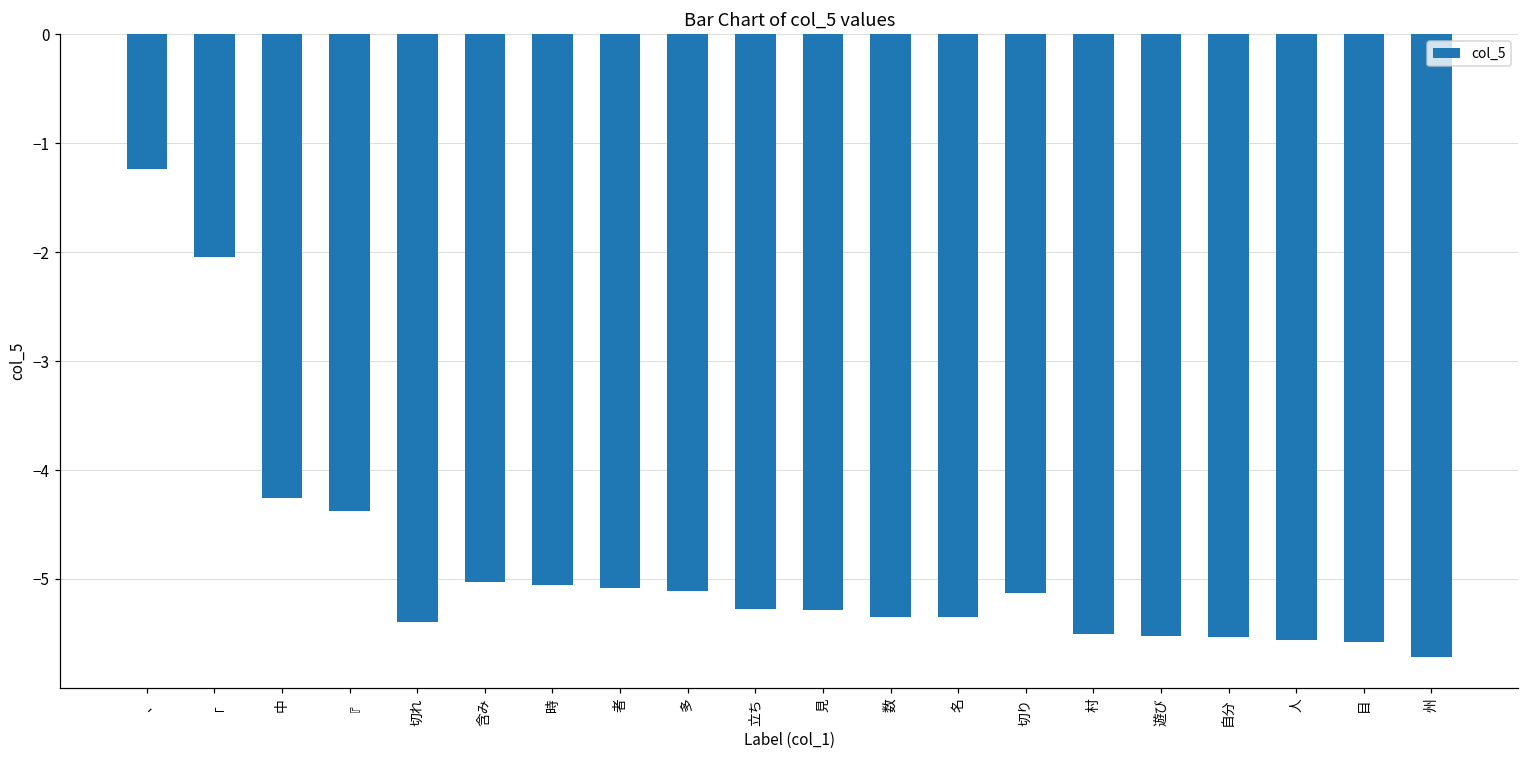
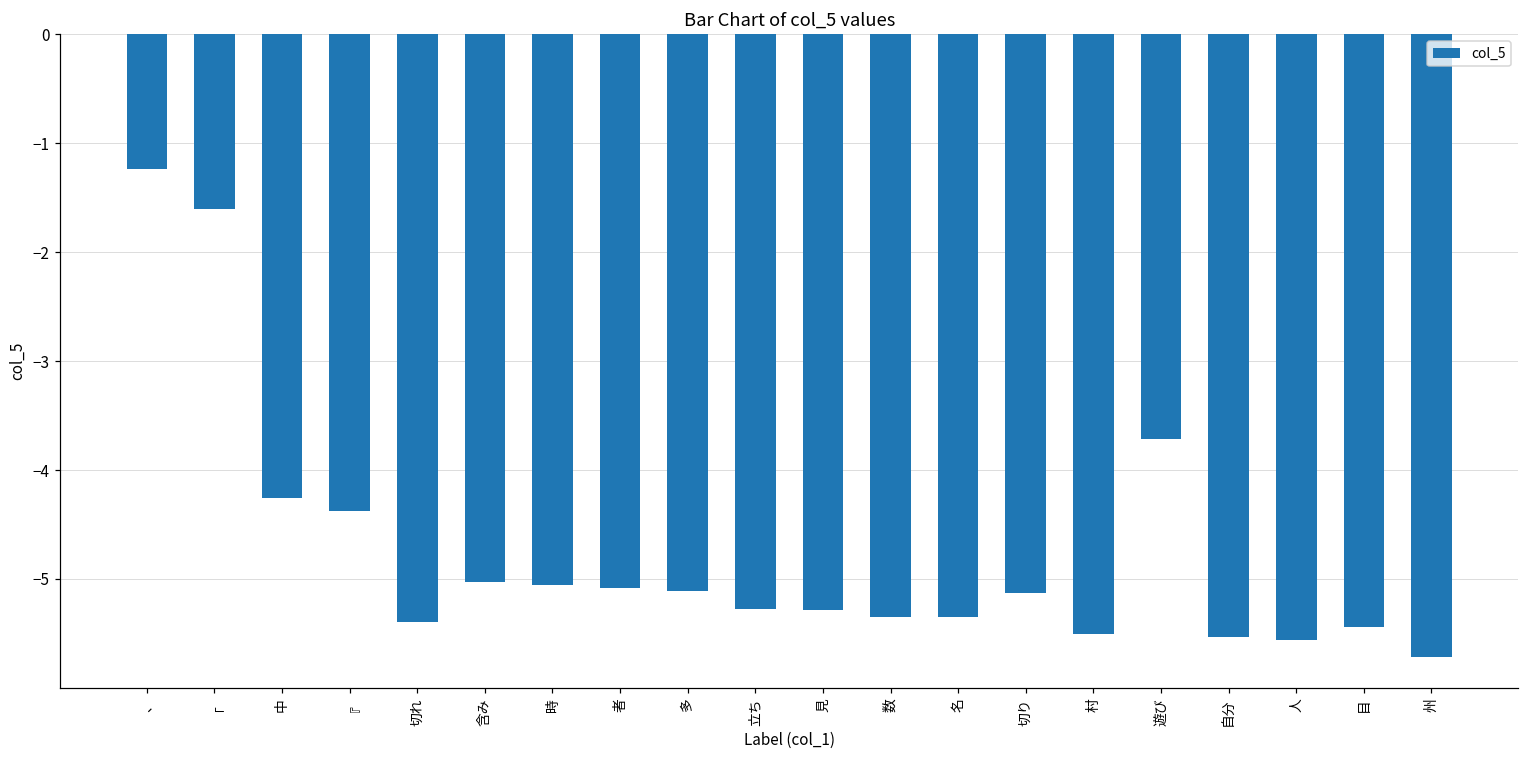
「: -2.0 -> -1.6
遊び: -5.5 -> -3.7
目: -5.6 -> -5.4
